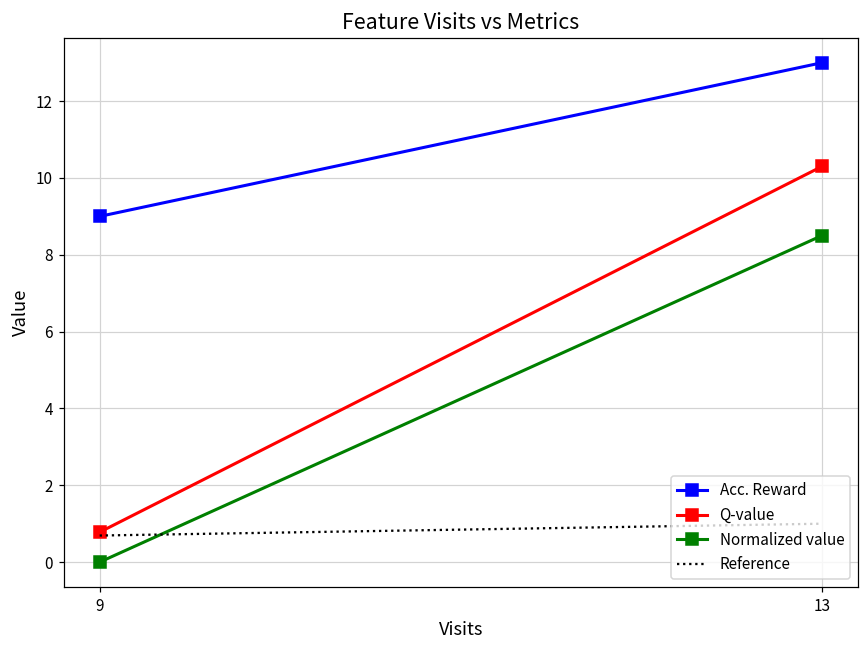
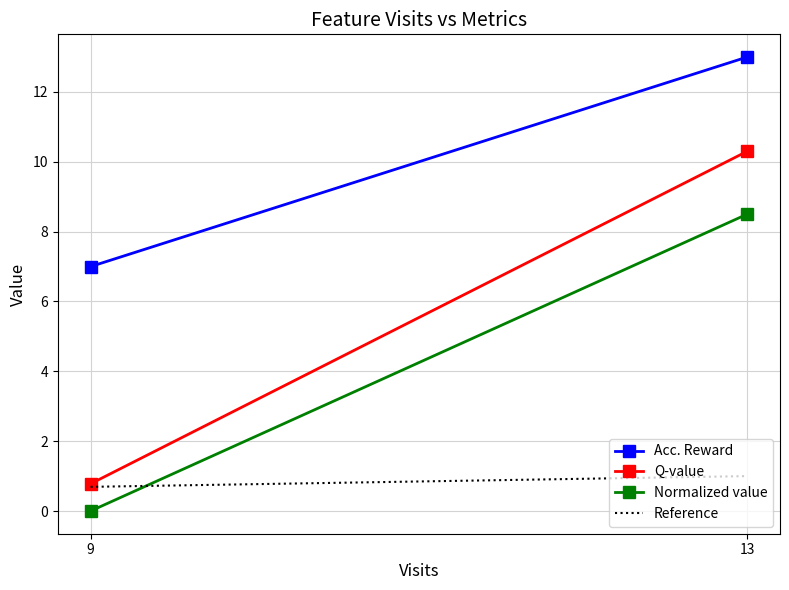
Acc. Reward, 9: 9 -> 7
